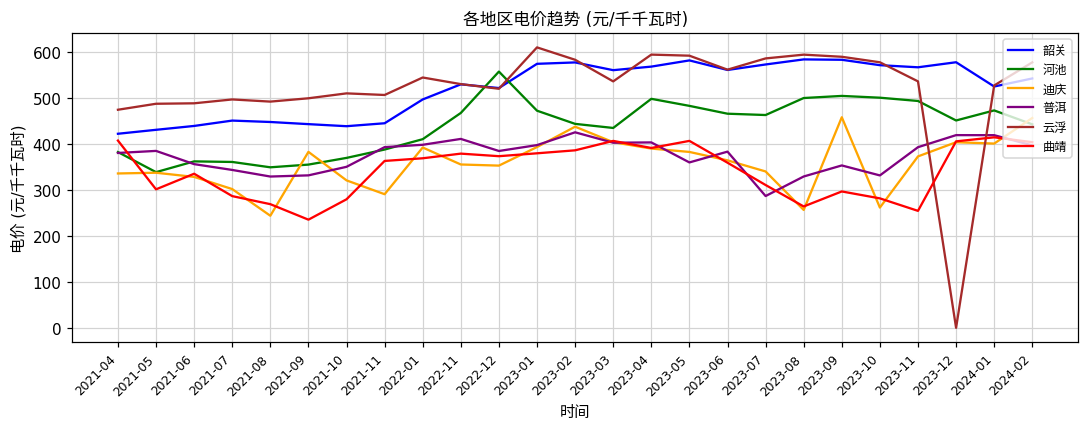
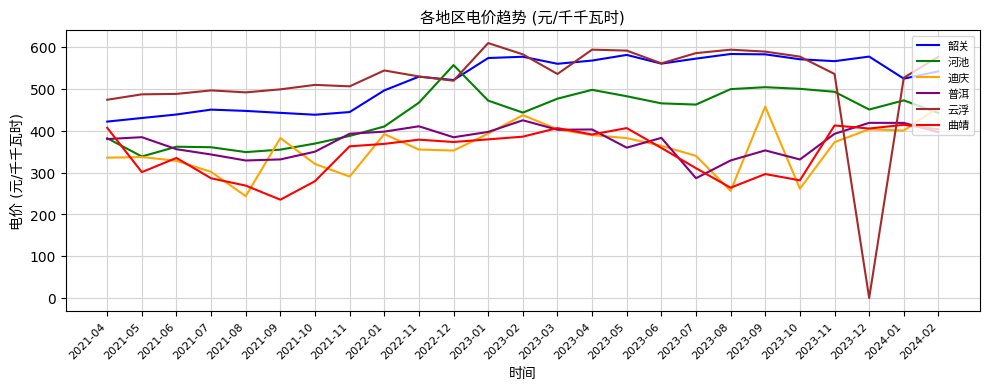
河池, 2023-03: 430 -> 480
曲靖, 2023-11: 250 -> 410
